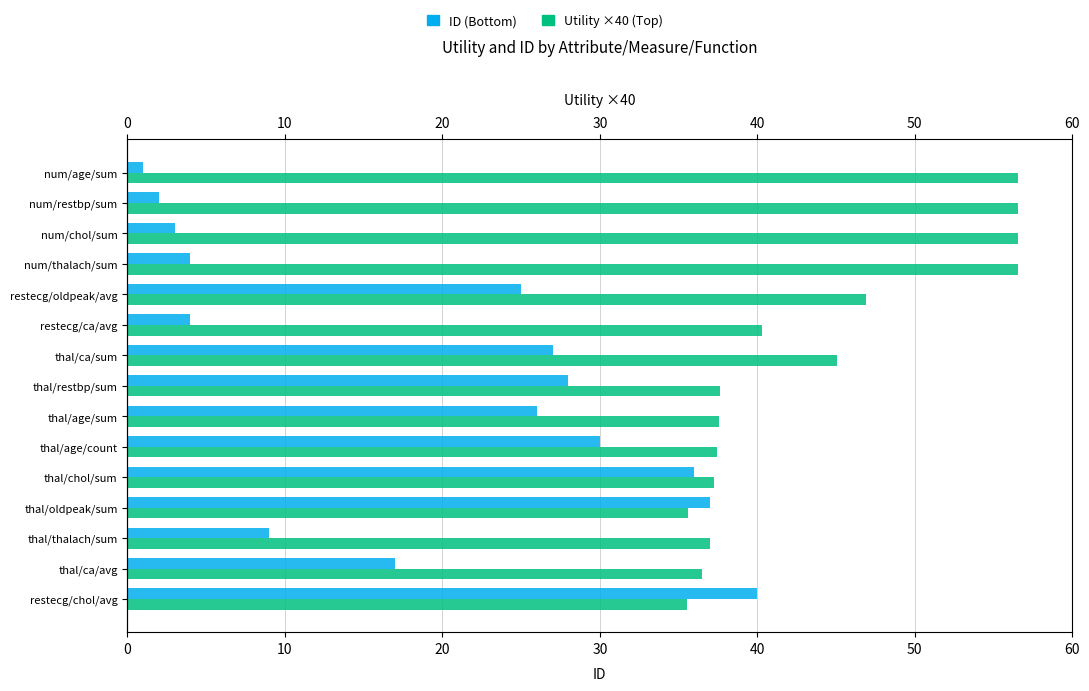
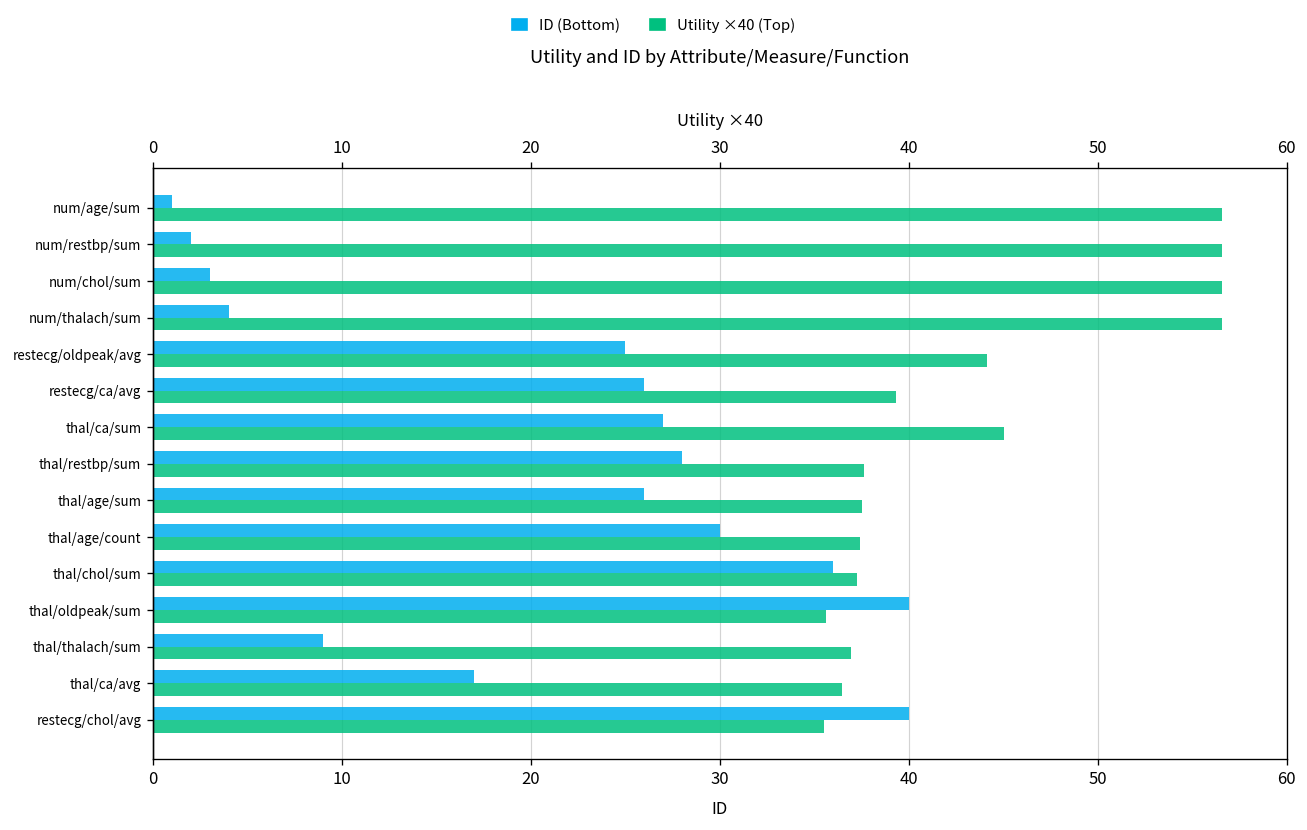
Utility ×40 (Top), restecg/oldpeak/avg: 46.9 -> 44.2
ID (Bottom), restecg/ca/avg: 4 -> 26
Utility ×40 (Top), restecg/ca/avg: 40.3 -> 39.3
ID (Bottom), thal/oldpeak/sum: 37 -> 40
